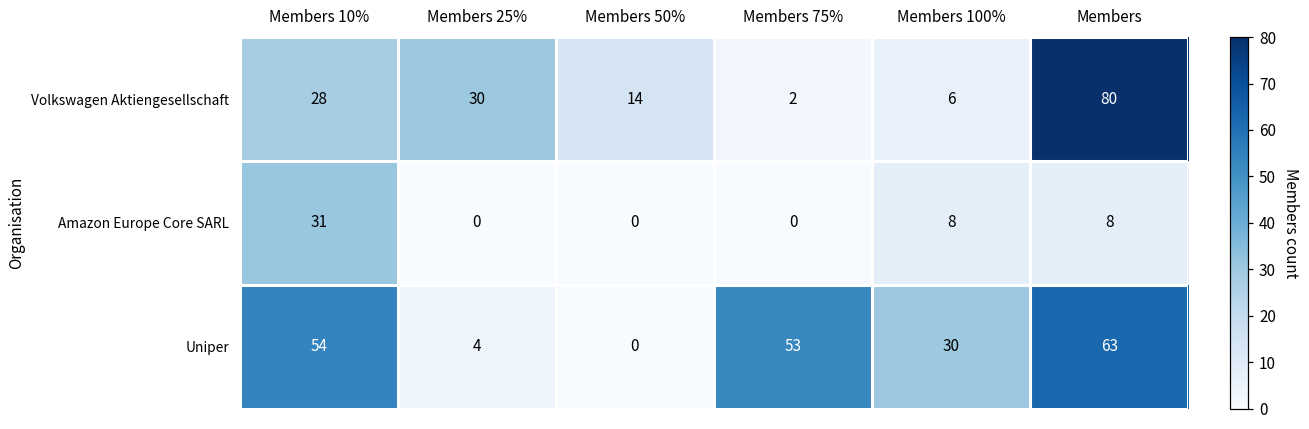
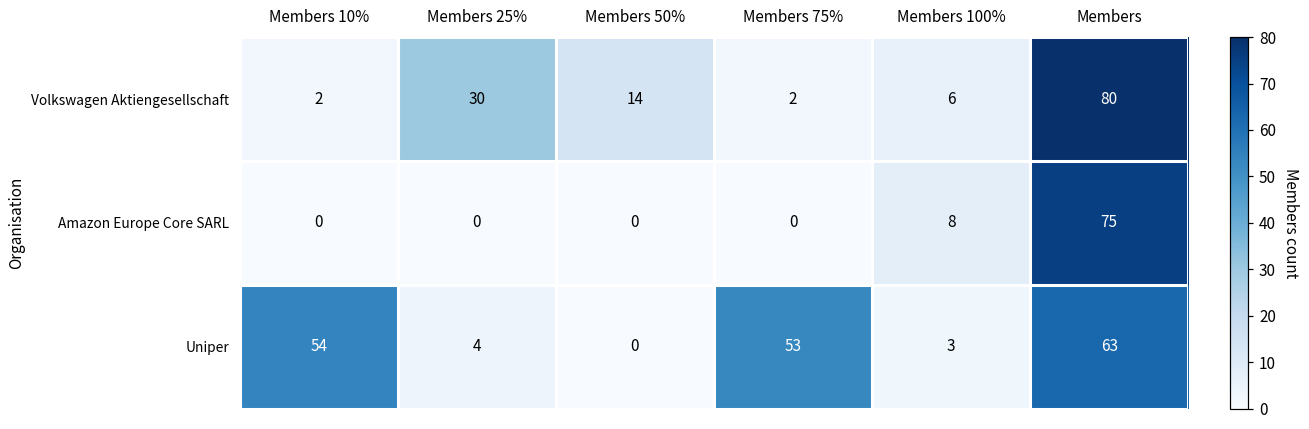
Volkswagen Aktiengesellschaft, Members 10%: 28 -> 2
Amazon Europe Core SARL, Members 10%: 31 -> 0
Amazon Europe Core SARL, Members: 8 -> 75
Uniper, Members 100%: 30 -> 3
